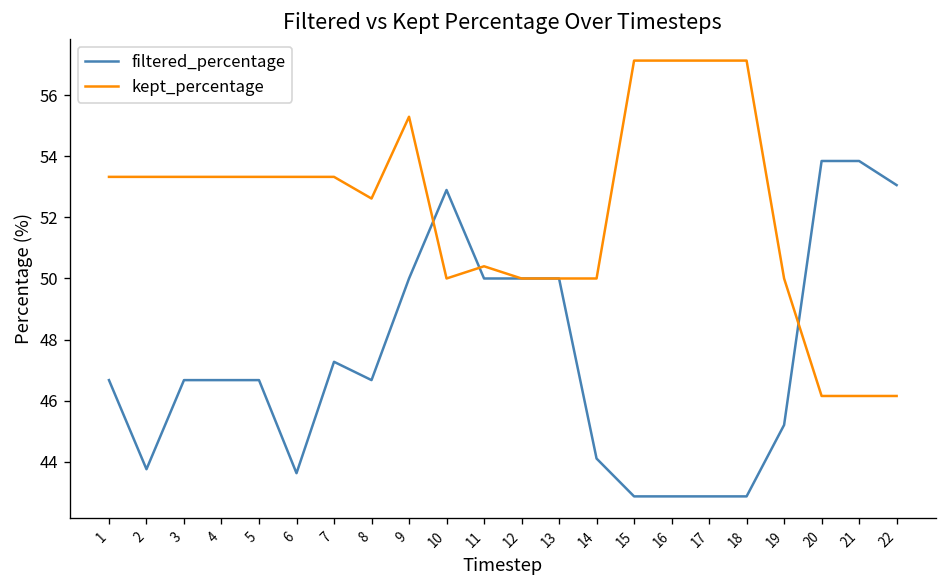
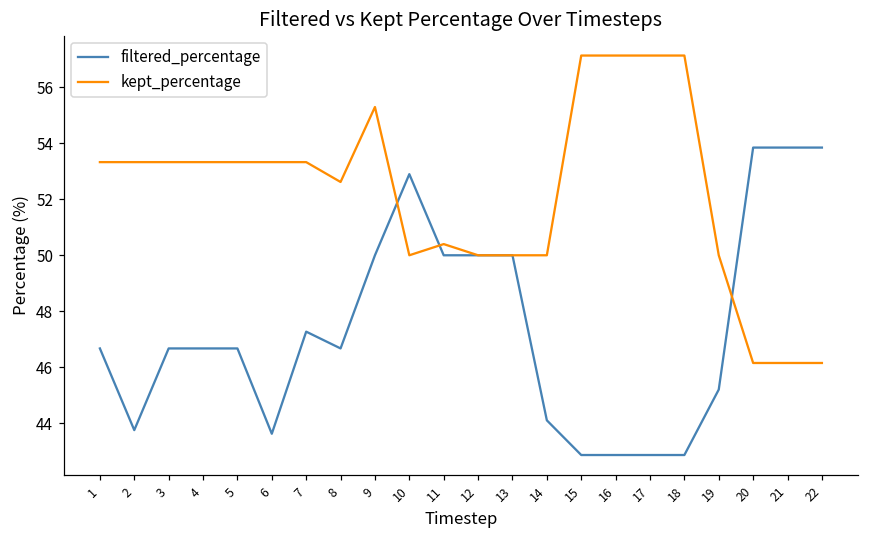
filtered_percentage, 22: 53.1 -> 53.9
